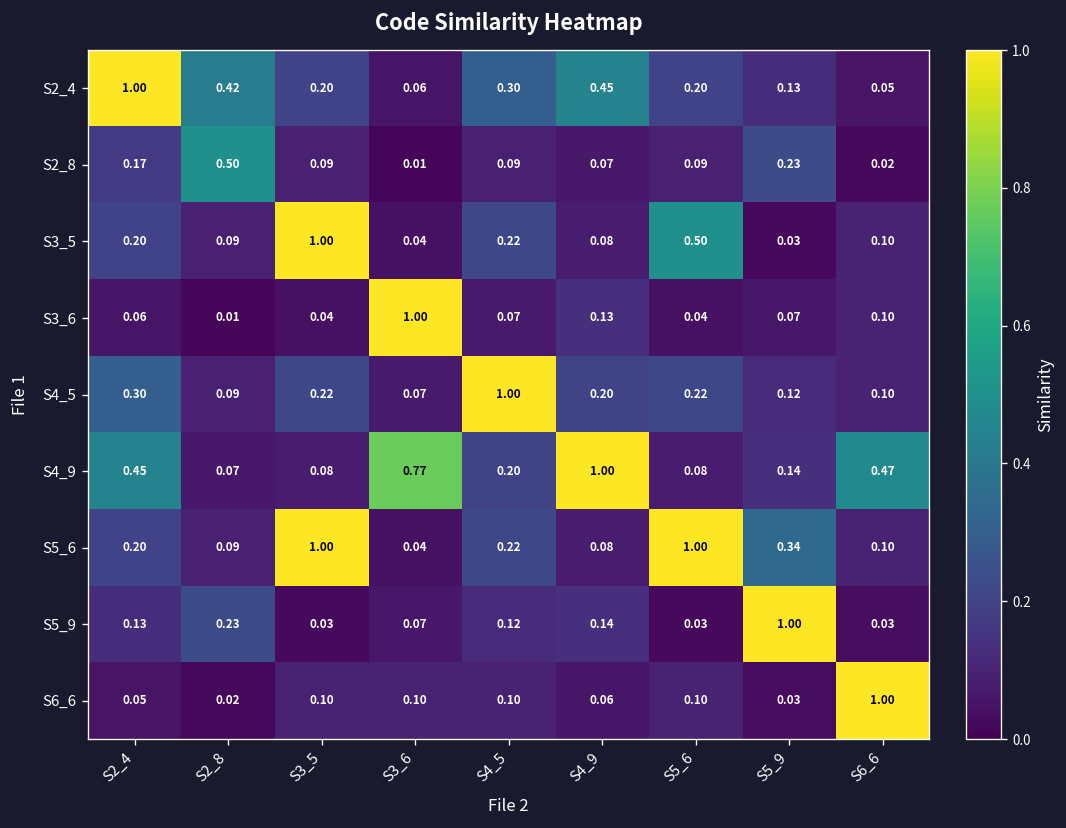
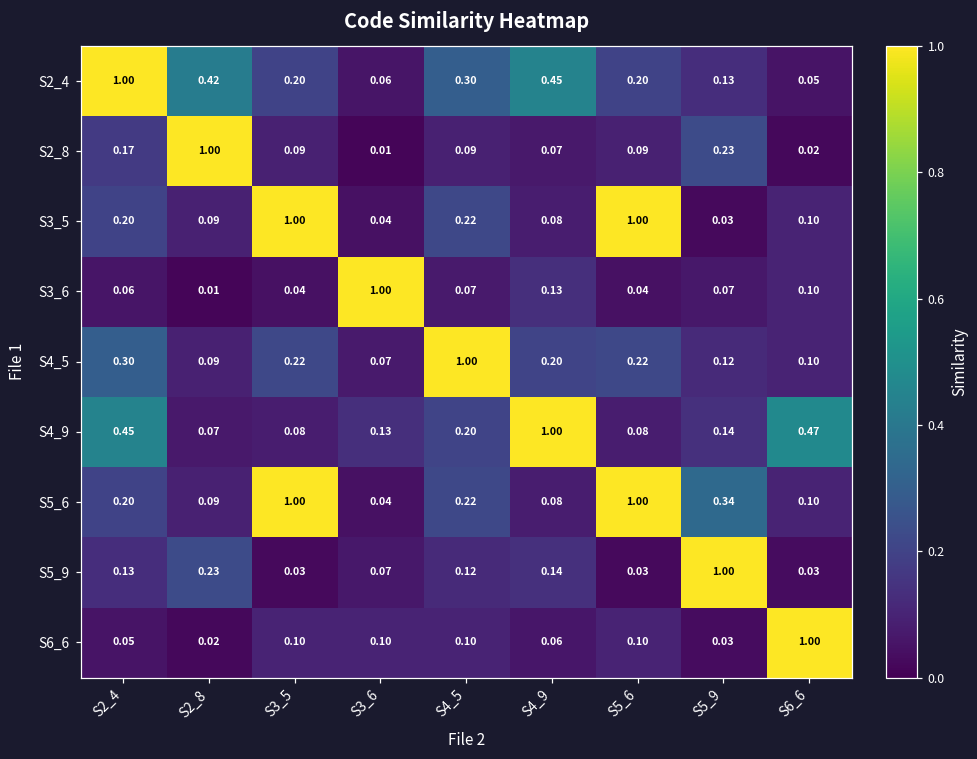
S2_8, S2_8: 0.50 -> 1.00
S3_5, S5_6: 0.50 -> 1.00
S4_9, S3_6: 0.77 -> 0.13
